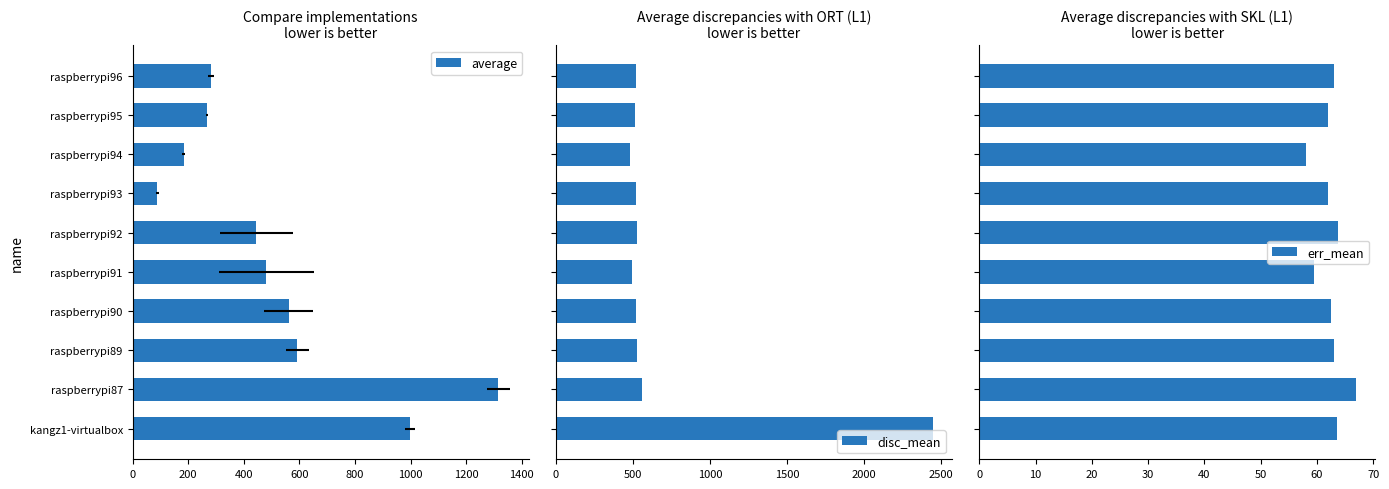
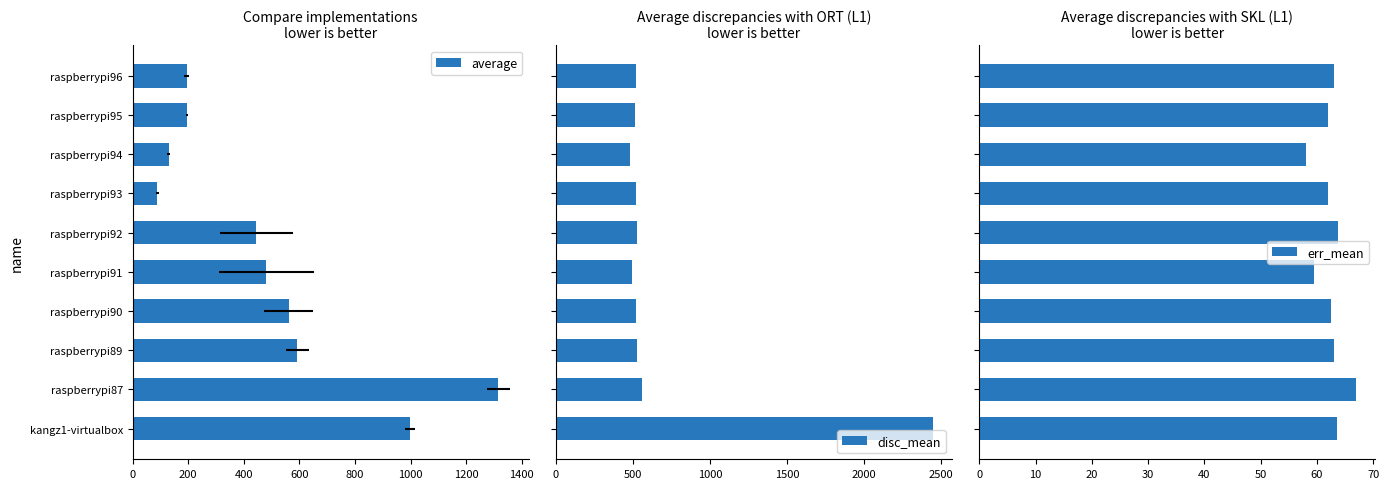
Compare implementations lower is better, raspberrypi96: 280 -> 190
Compare implementations lower is better, raspberrypi95: 270 -> 200
Compare implementations lower is better, raspberrypi94: 180 -> 130
